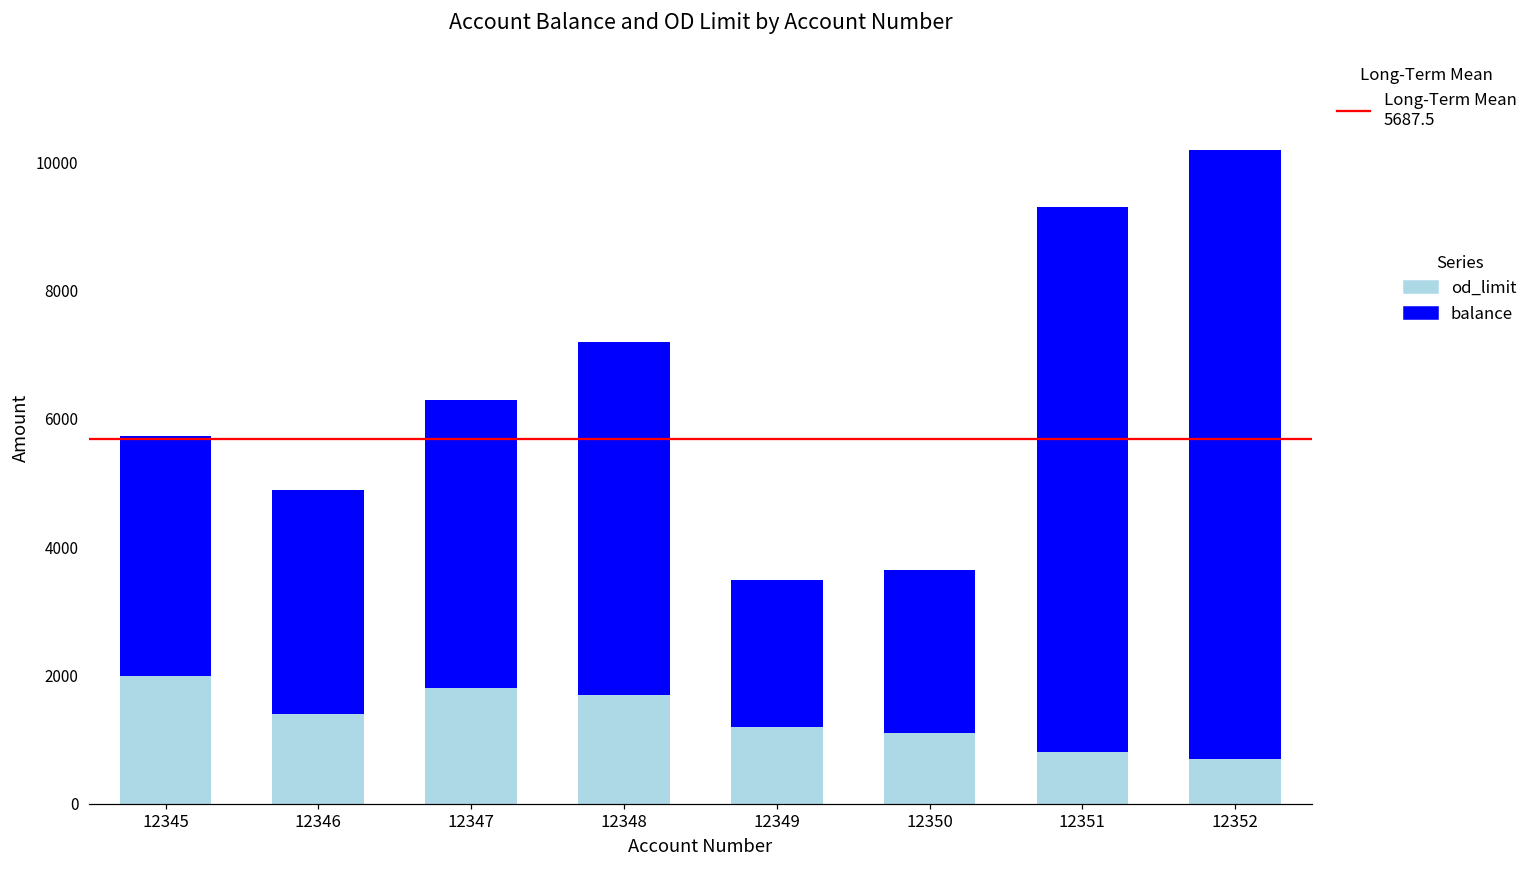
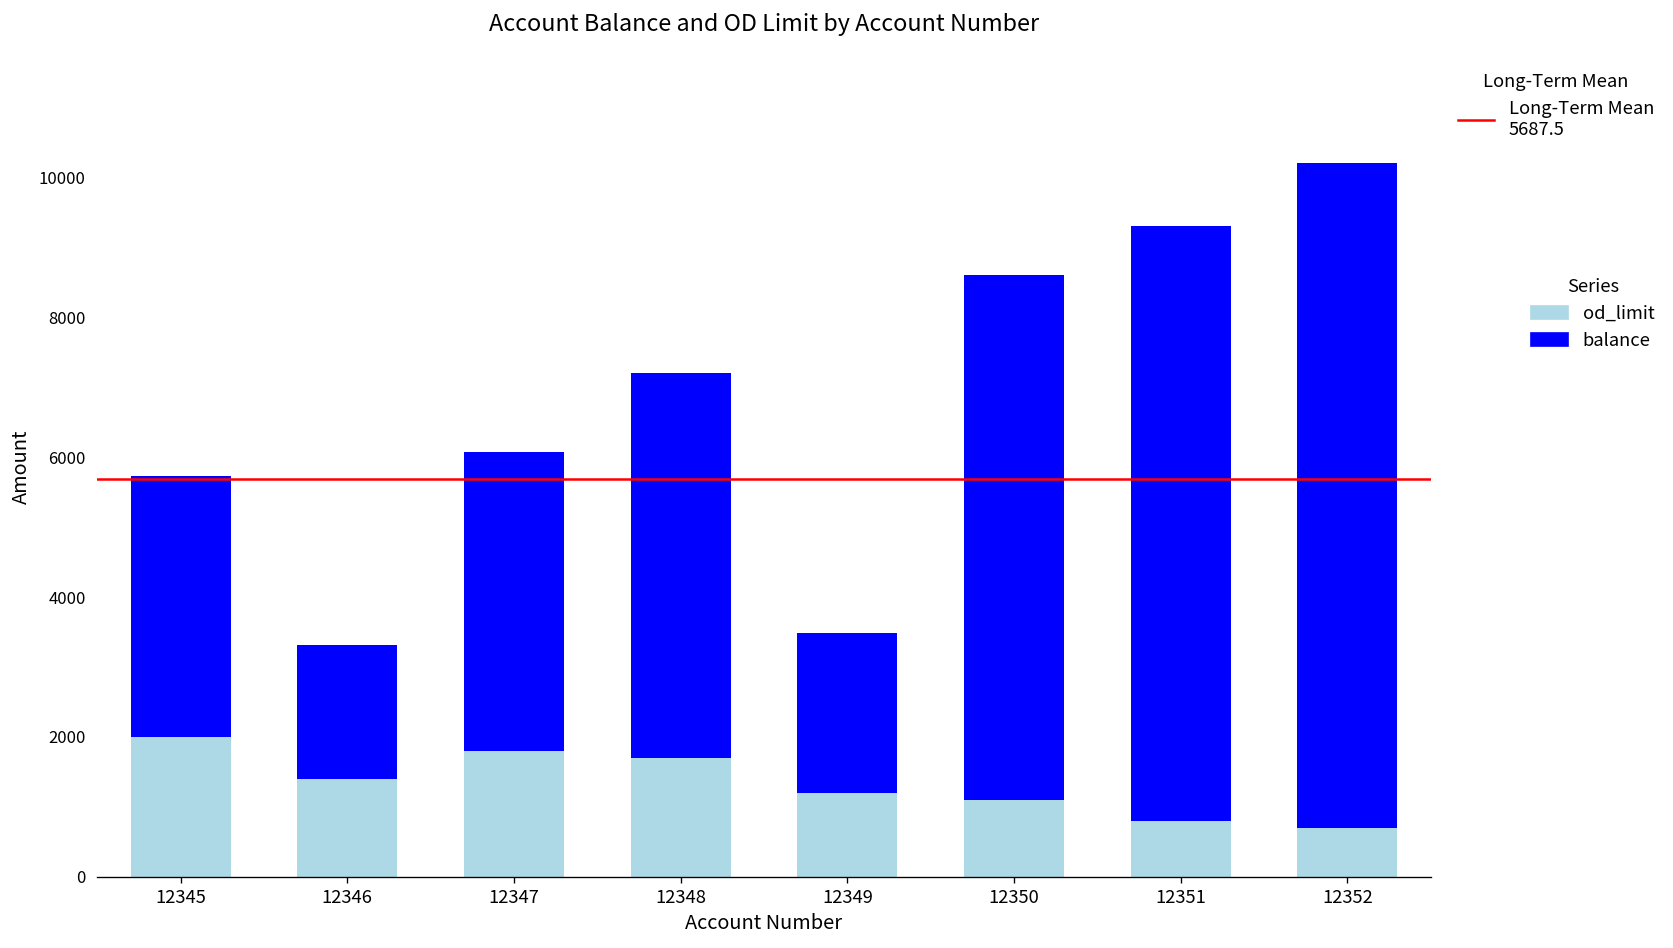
balance, 12346: 3500 -> 1900
balance, 12347: 4500 -> 4300
balance, 12350: 2500 -> 7500
